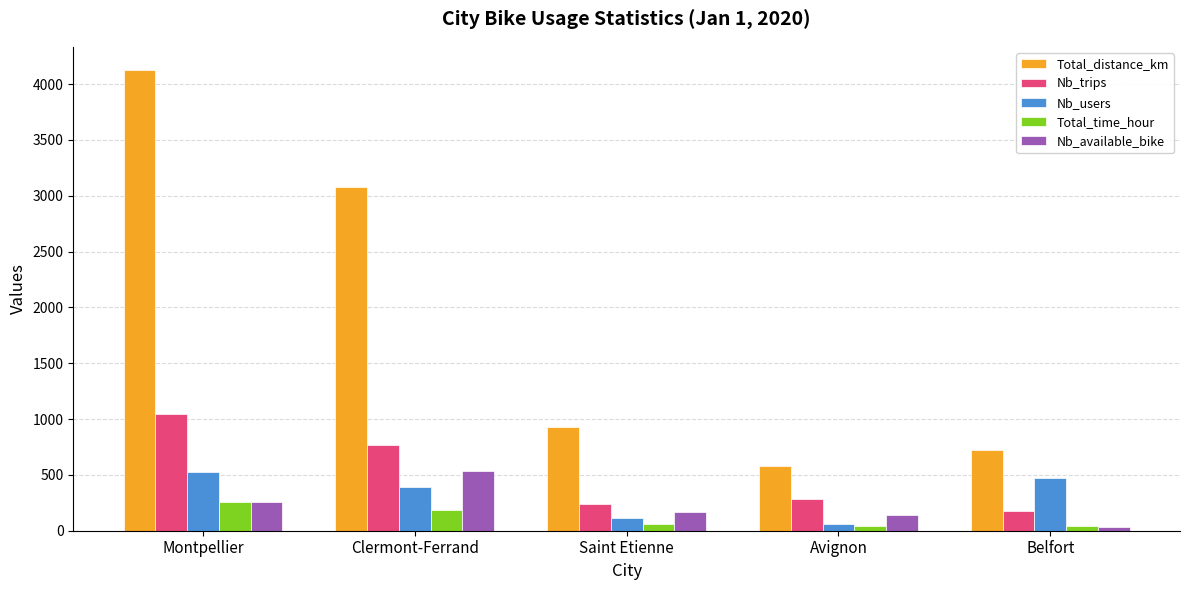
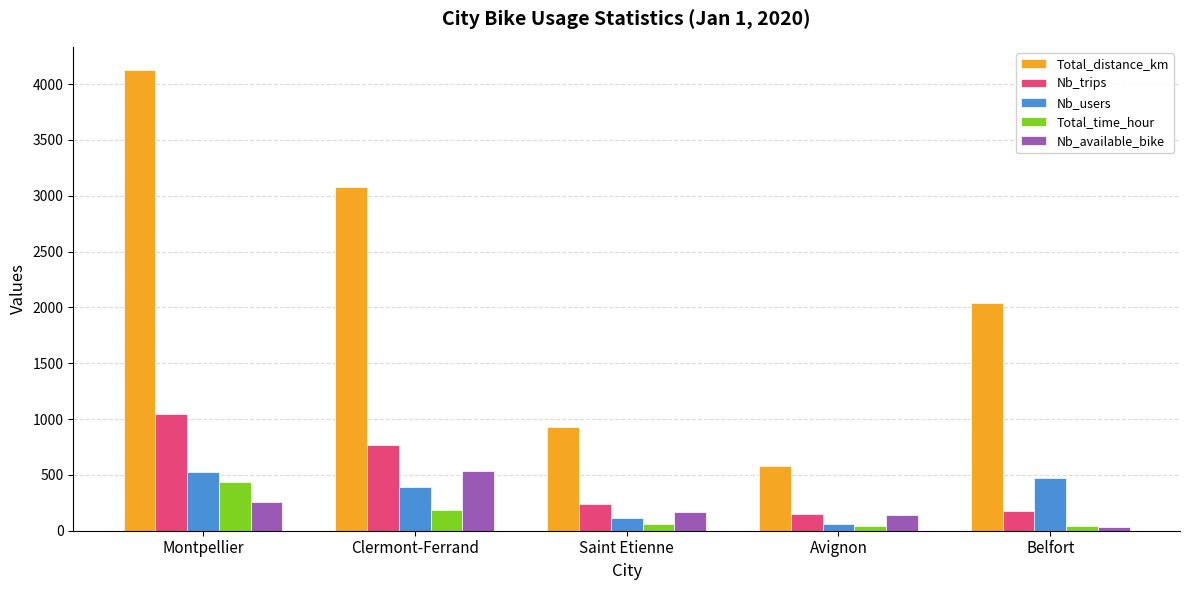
Total_time_hour, Montpellier: 260 -> 440
Nb_trips, Avignon: 280 -> 150
Total_distance_km, Belfort: 720 -> 2040
